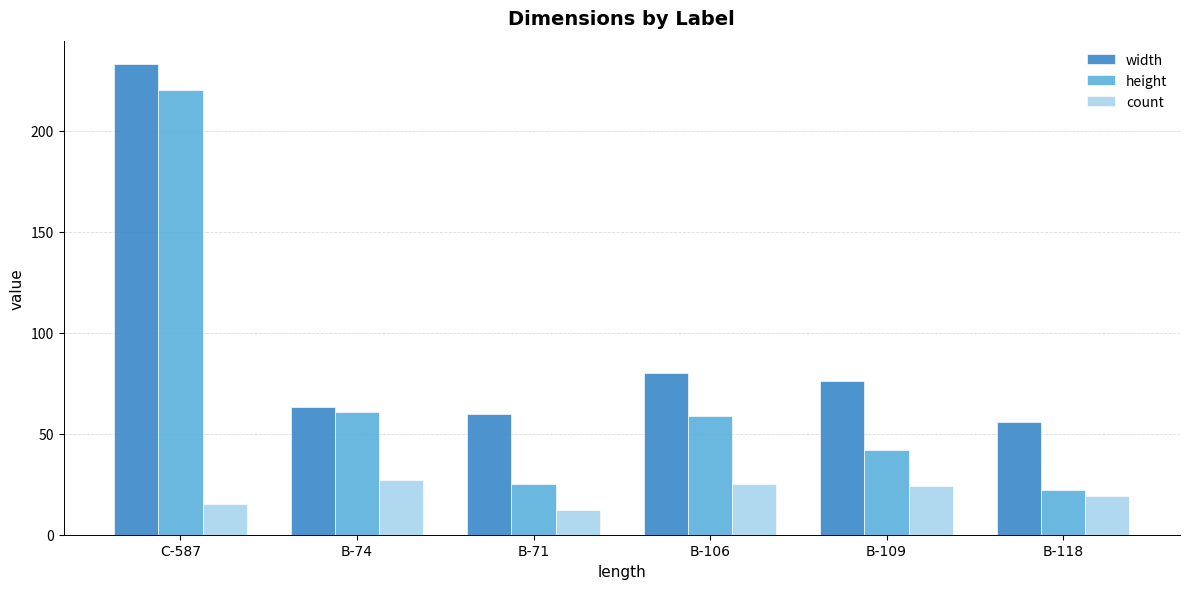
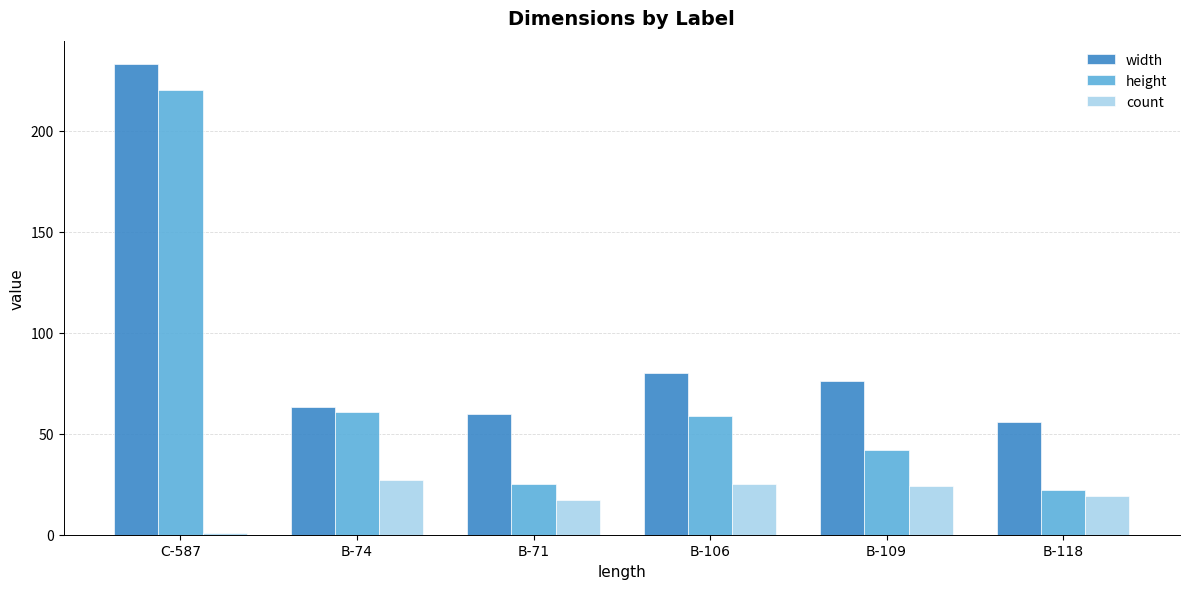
count, C-587: 15 -> 1
count, B-71: 12 -> 17
